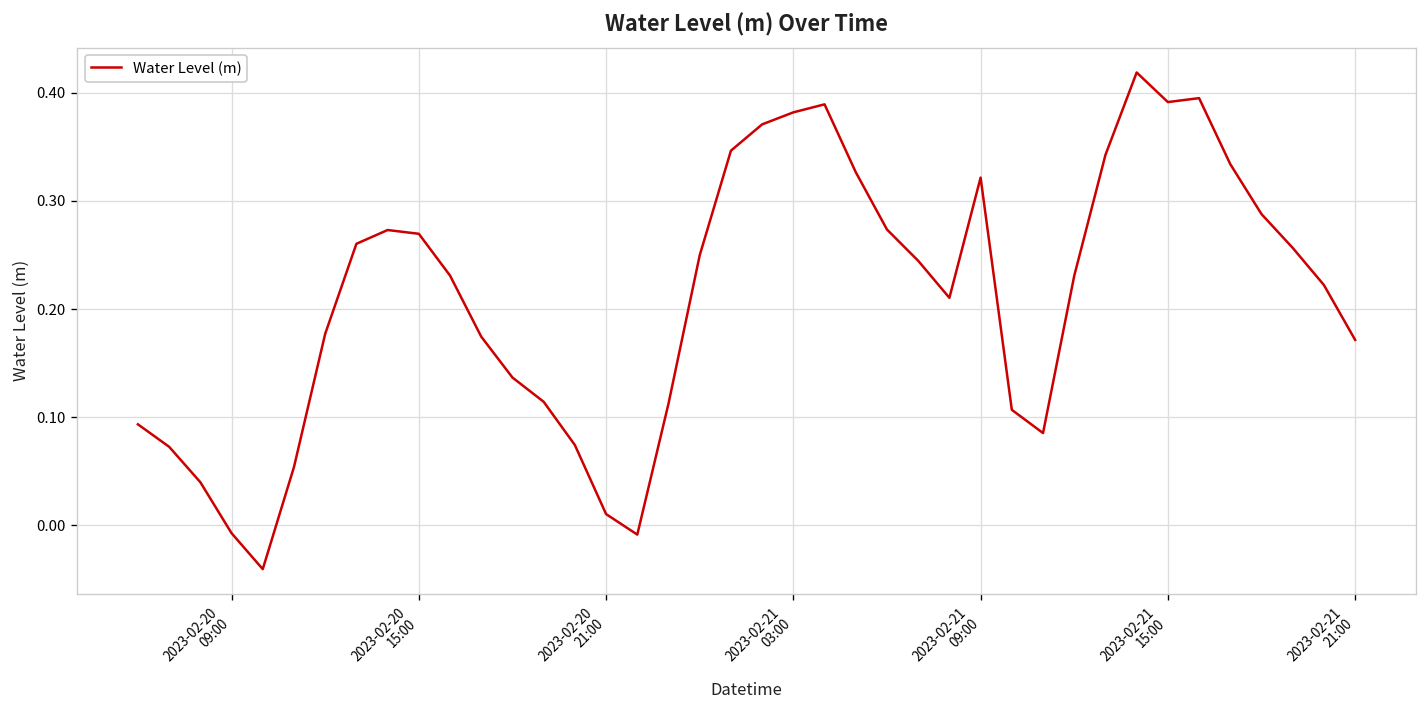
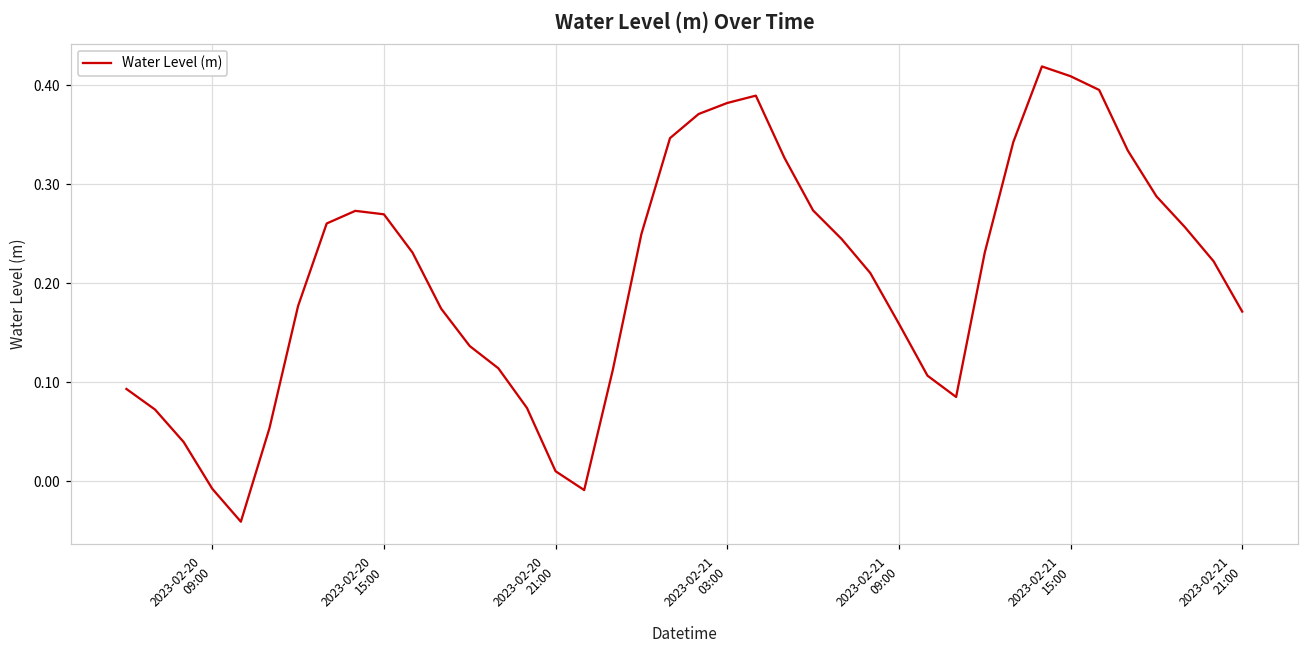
2023-02-21 09:00: 0.32 -> 0.16
2023-02-21 15:00: 0.39 -> 0.41
